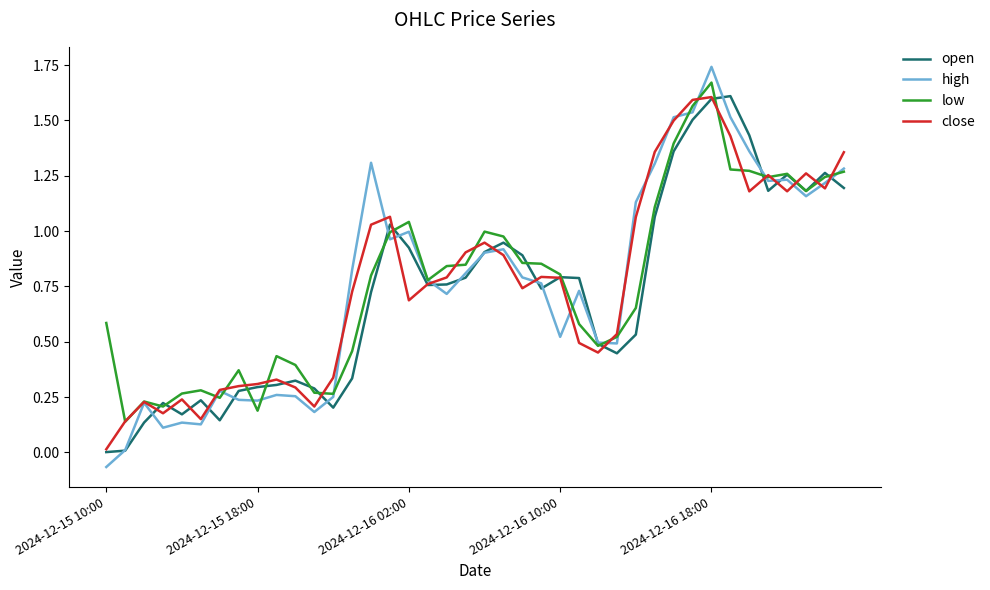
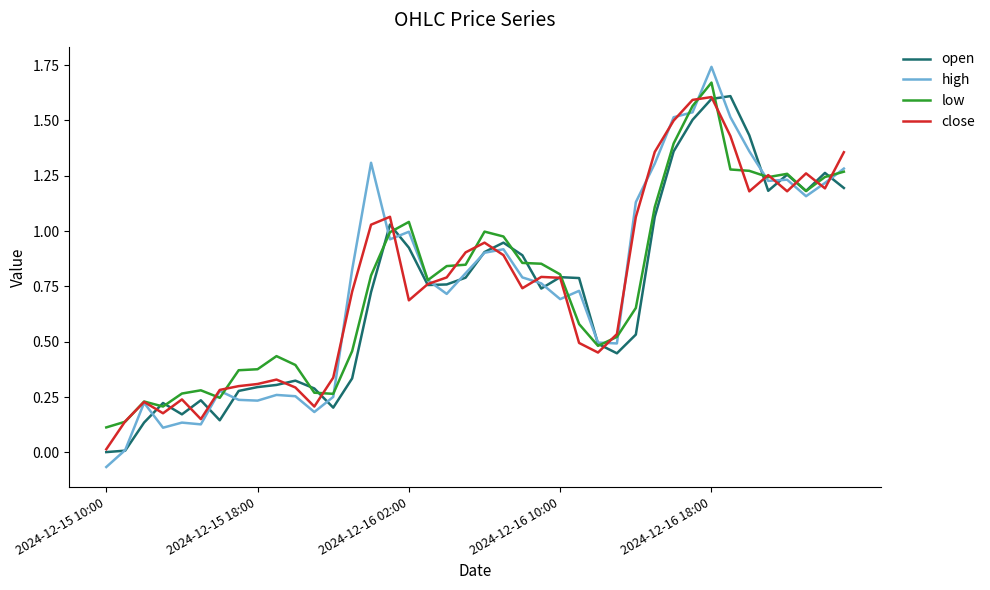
low, 2024-12-15 10:00: 0.58 -> 0.11
low, 2024-12-15 18:00: 0.19 -> 0.38
high, 2024-12-16 10:00: 0.52 -> 0.69
